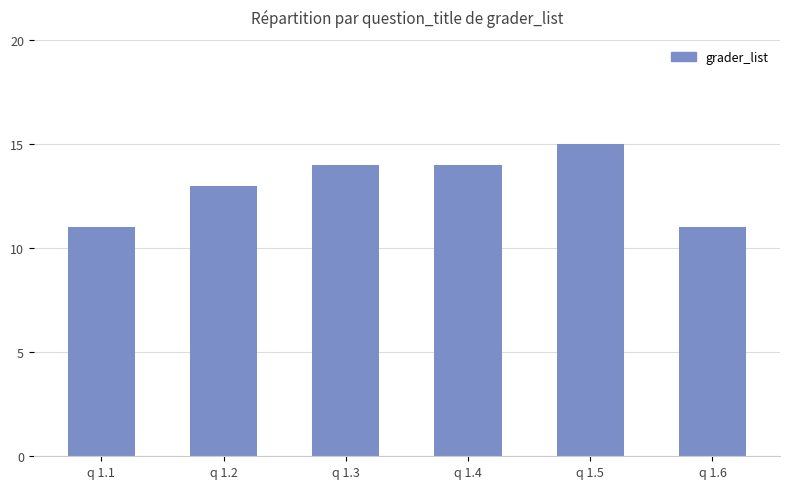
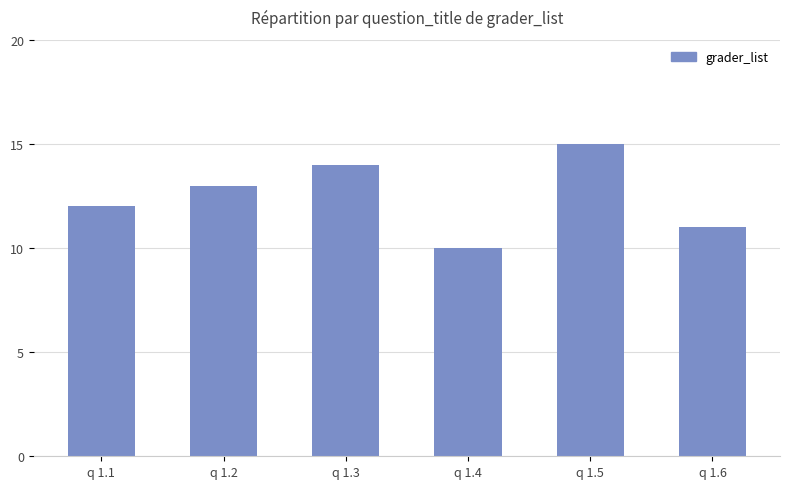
q 1.1: 11 -> 12
q 1.4: 14 -> 10
